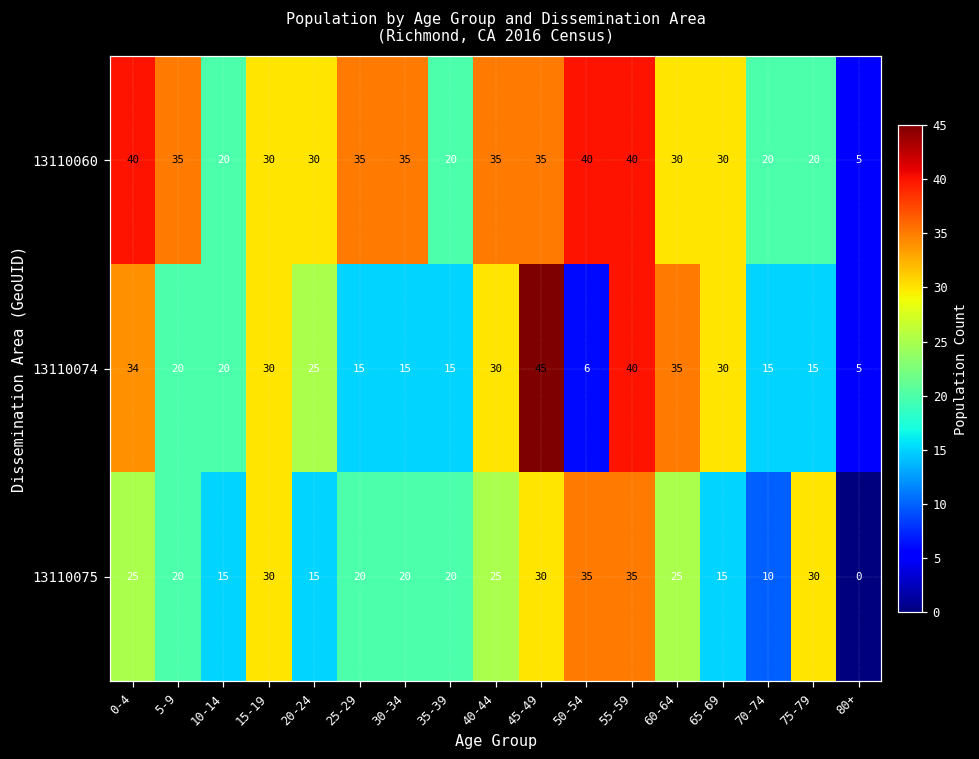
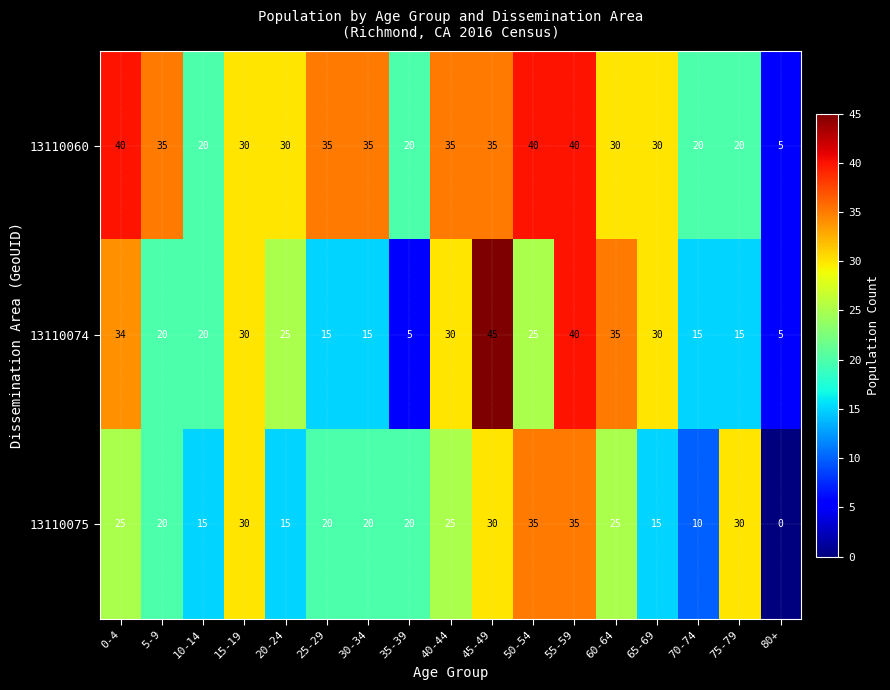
13110074, 35-39: 15 -> 5
13110074, 50-54: 6 -> 25
